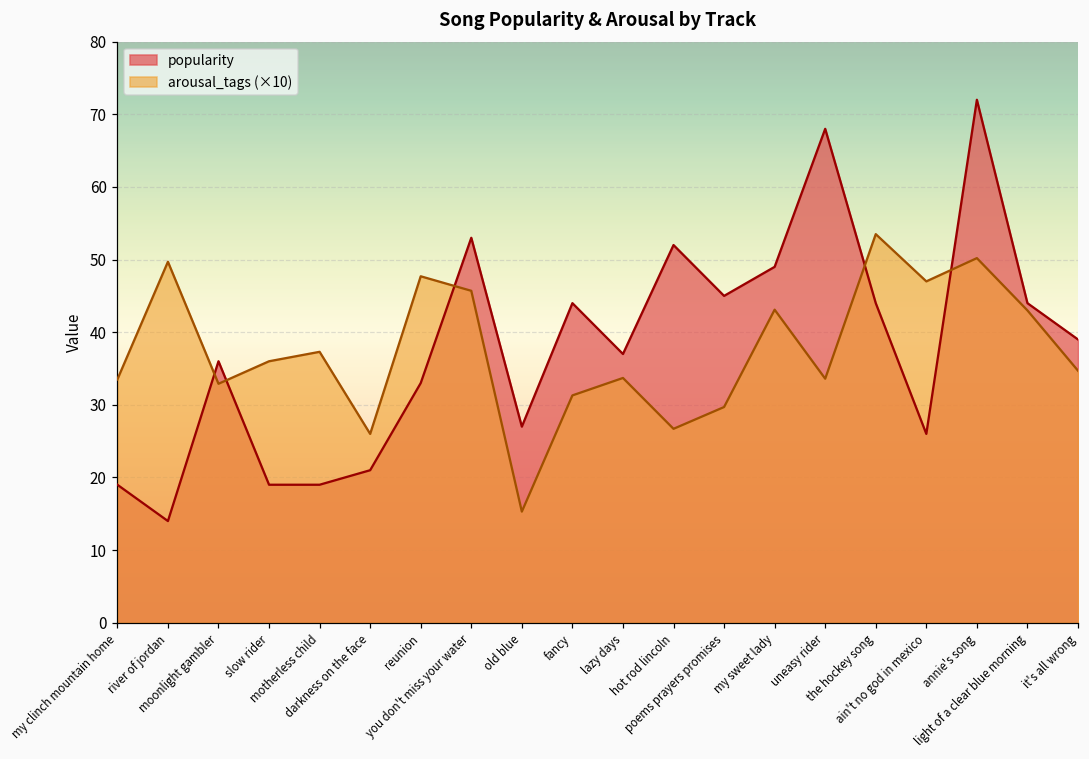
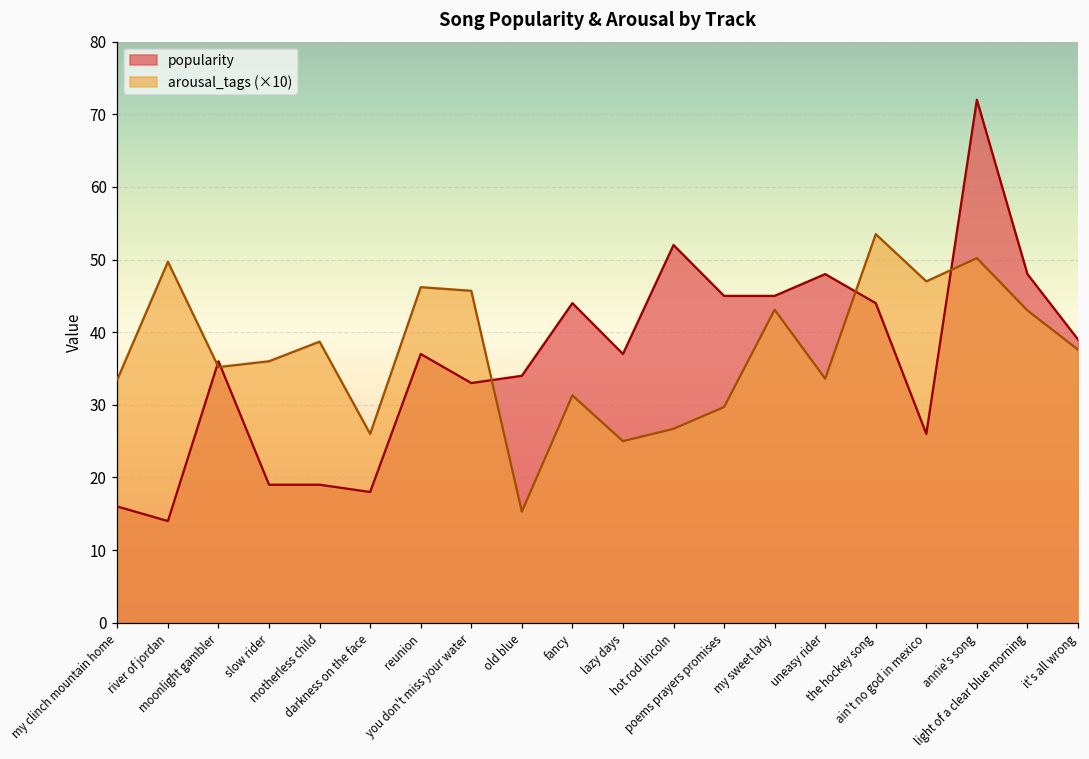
popularity, my clinch mountain home: 19 -> 16
arousal_tags (×10), moonlight gambler: 33 -> 35
arousal_tags (×10), motherless child: 37 -> 39
popularity, darkness on the face: 21 -> 18
popularity, reunion: 33 -> 37
arousal_tags (×10), reunion: 48 -> 46
popularity, you don't miss your water: 53 -> 33
popularity, old blue: 27 -> 34
arousal_tags (×10), lazy days: 34 -> 25
popularity, my sweet lady: 49 -> 45
popularity, uneasy rider: 68 -> 48
popularity, light of a clear blue morning: 44 -> 48
arousal_tags (×10), it's all wrong: 35 -> 38
